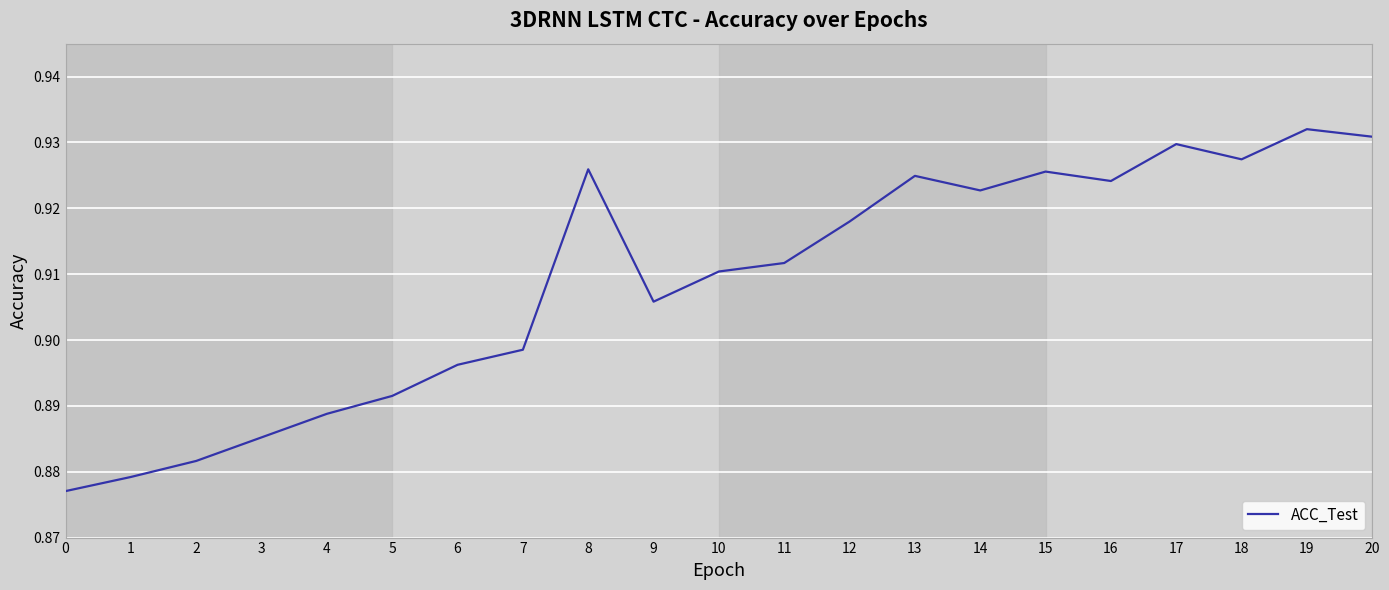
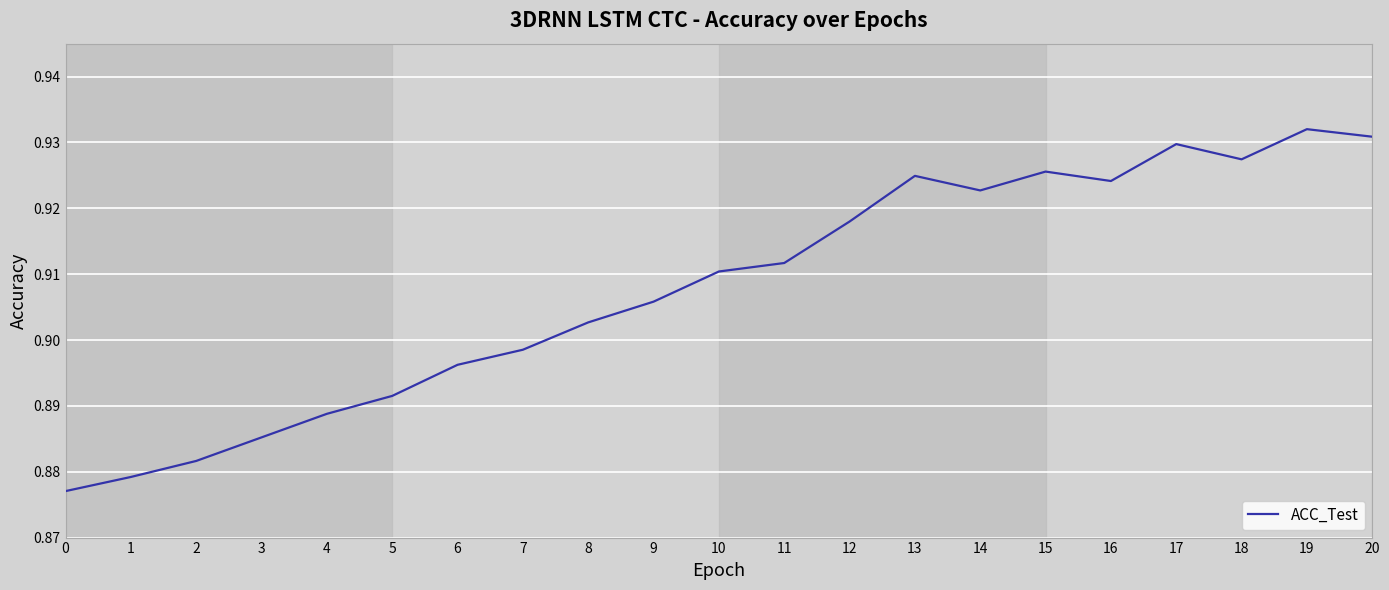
8: 0.926 -> 0.903
